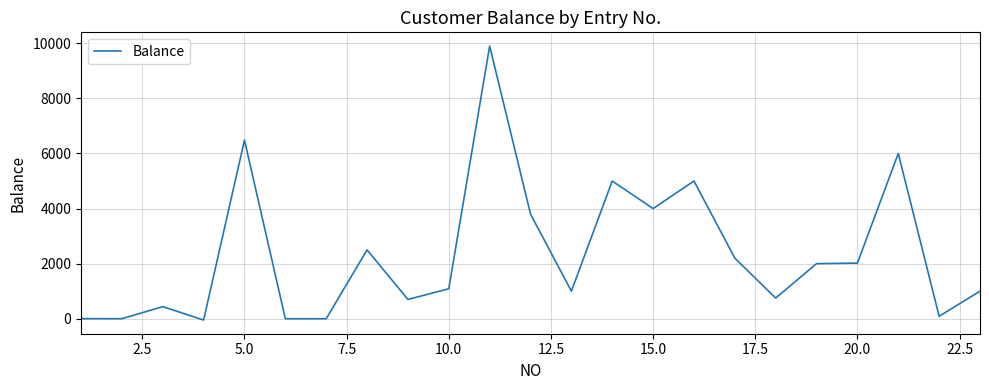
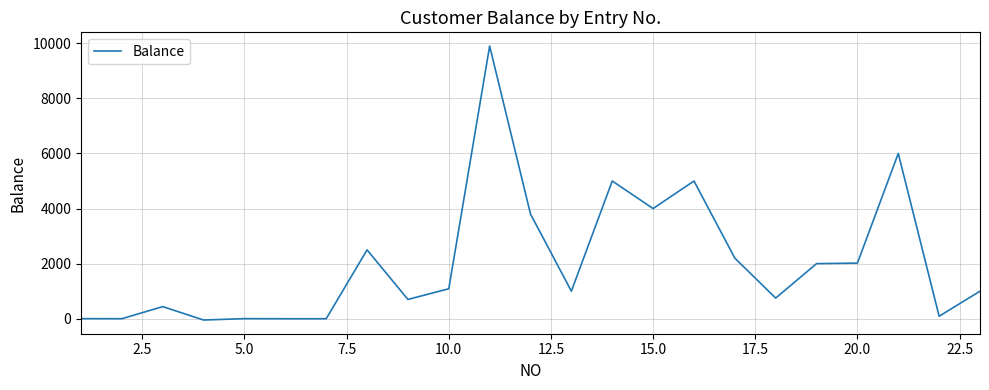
5.0: 6500 -> 0
